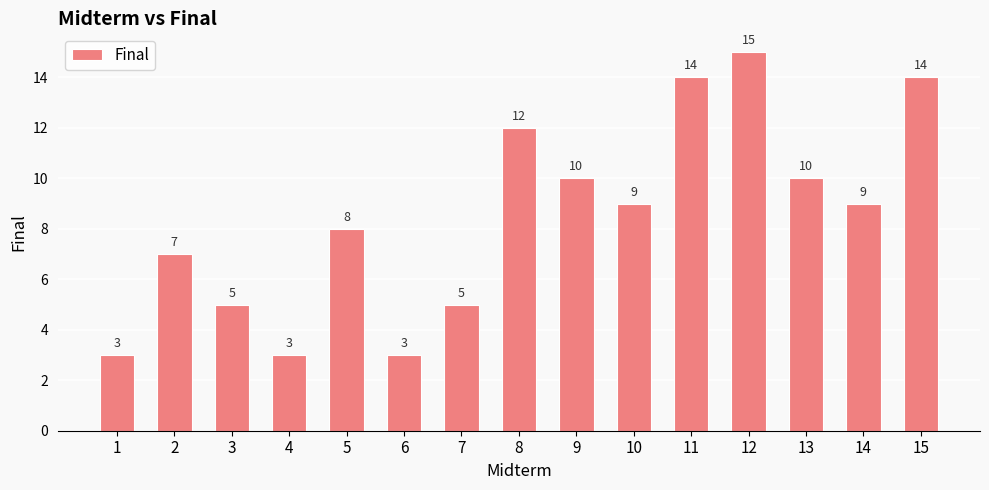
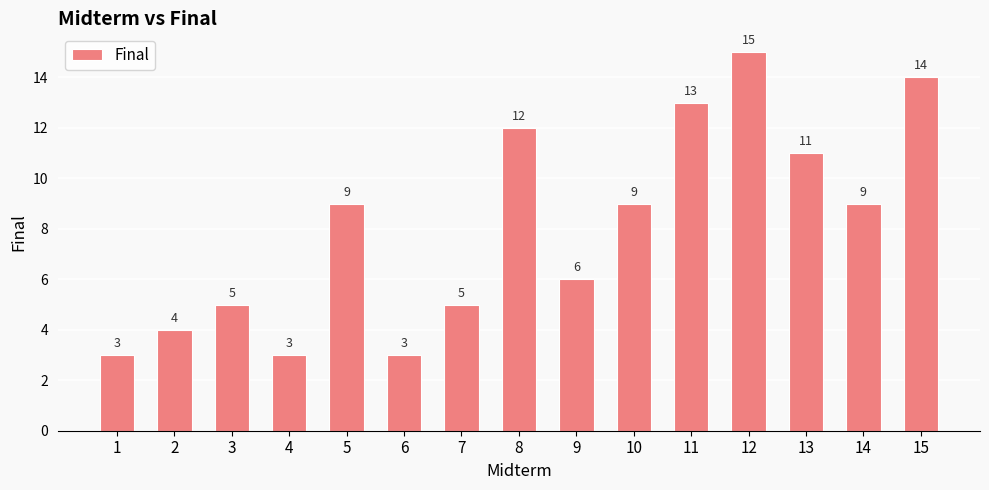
2: 7 -> 4
5: 8 -> 9
9: 10 -> 6
11: 14 -> 13
13: 10 -> 11
